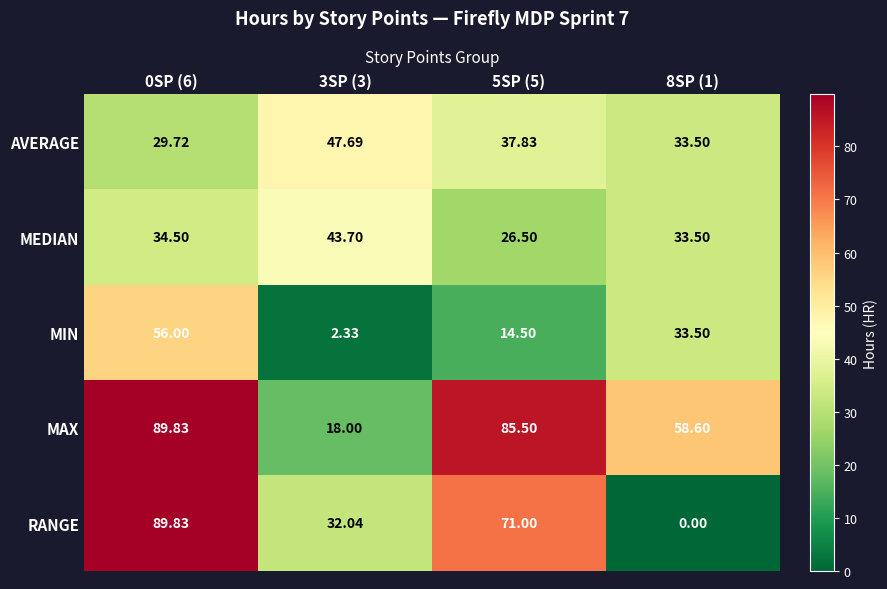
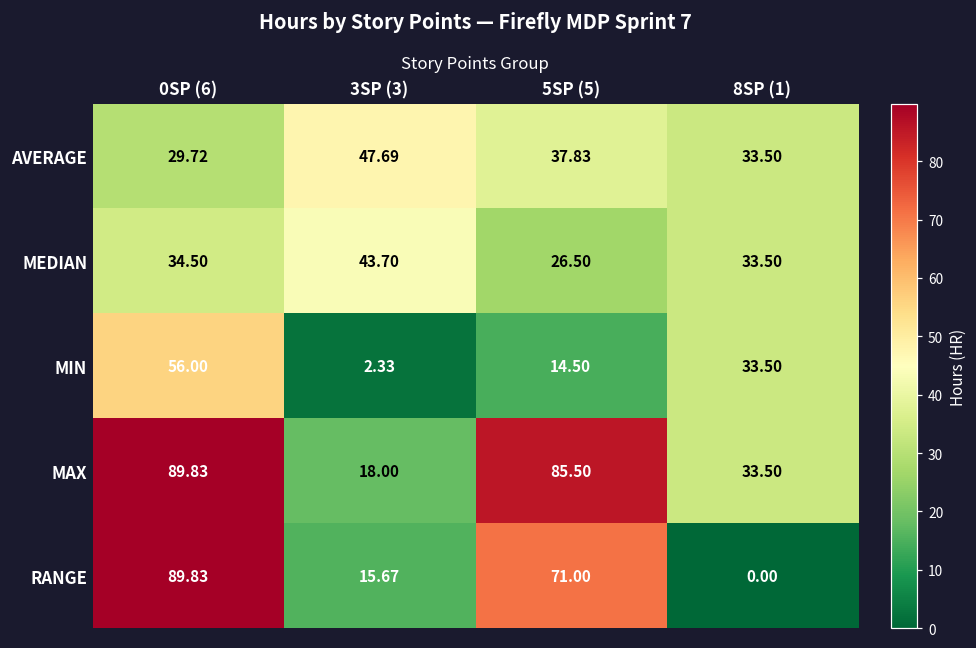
MAX, 8SP (1): 58.60 -> 33.50
RANGE, 3SP (3): 32.04 -> 15.67
